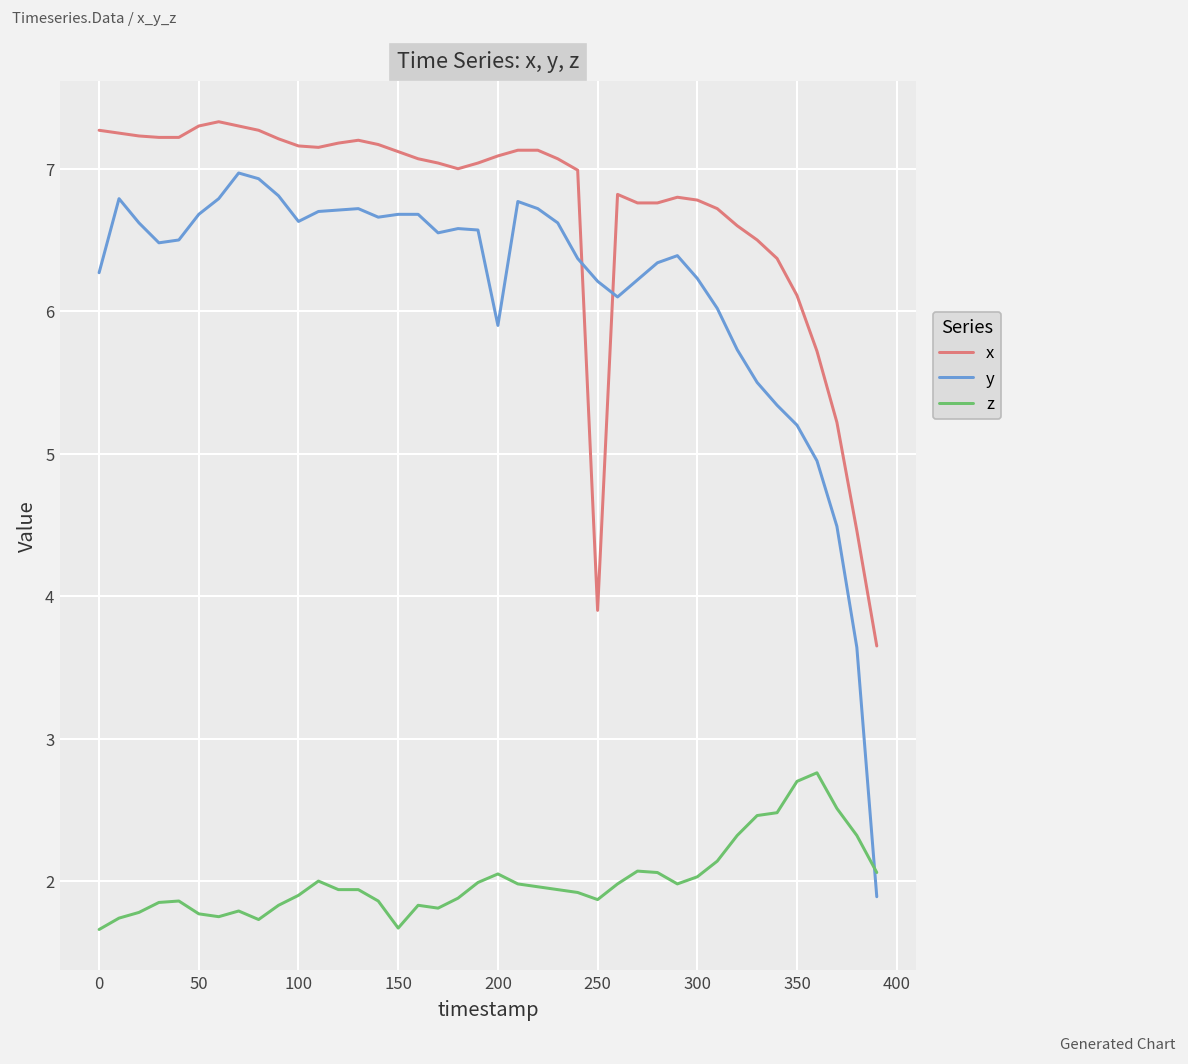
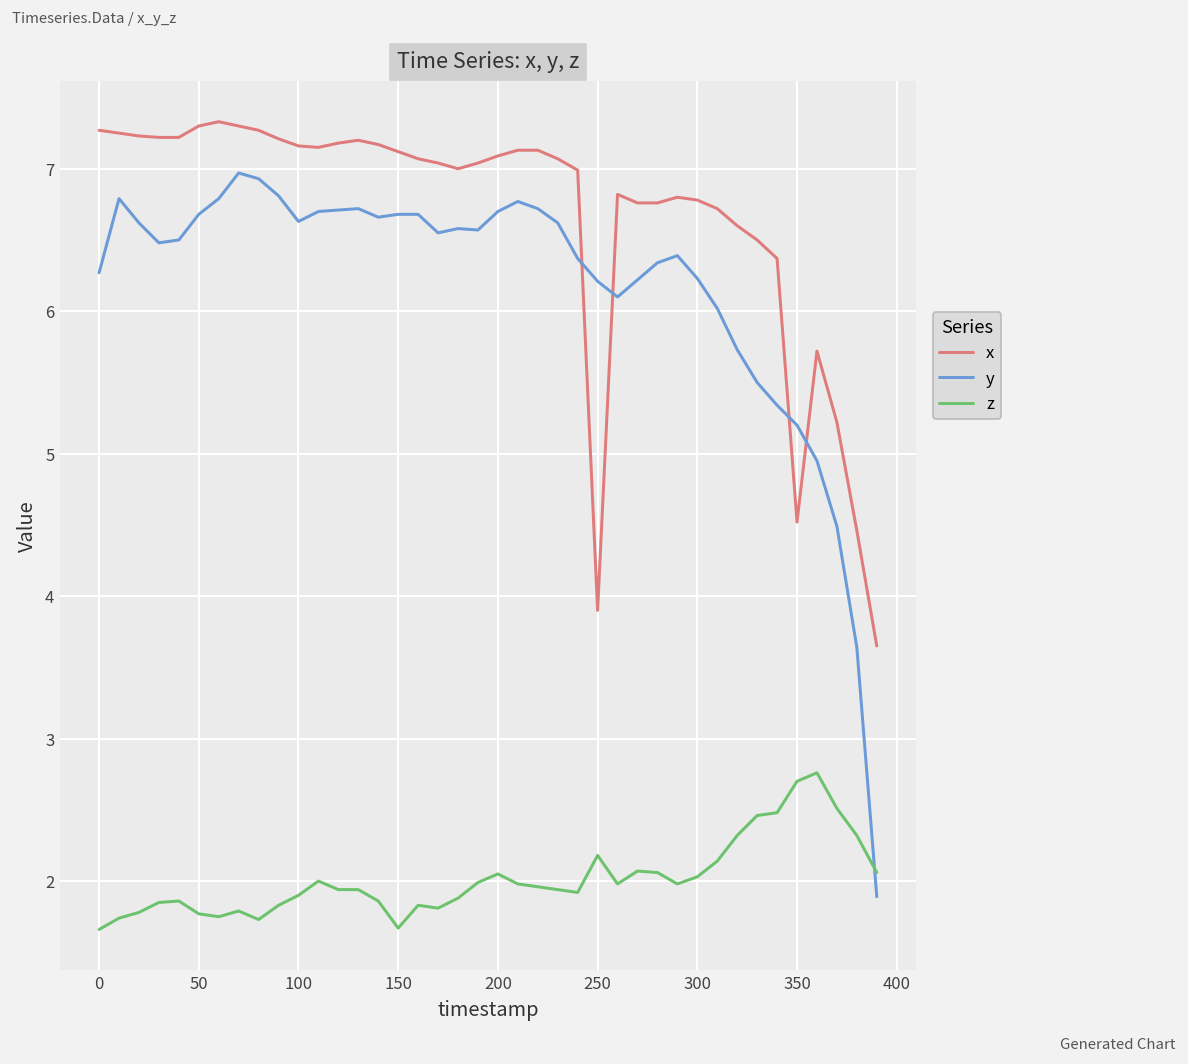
y, 200: 5.9 -> 6.7
z, 250: 1.87 -> 2.18
x, 350: 6.11 -> 4.52
